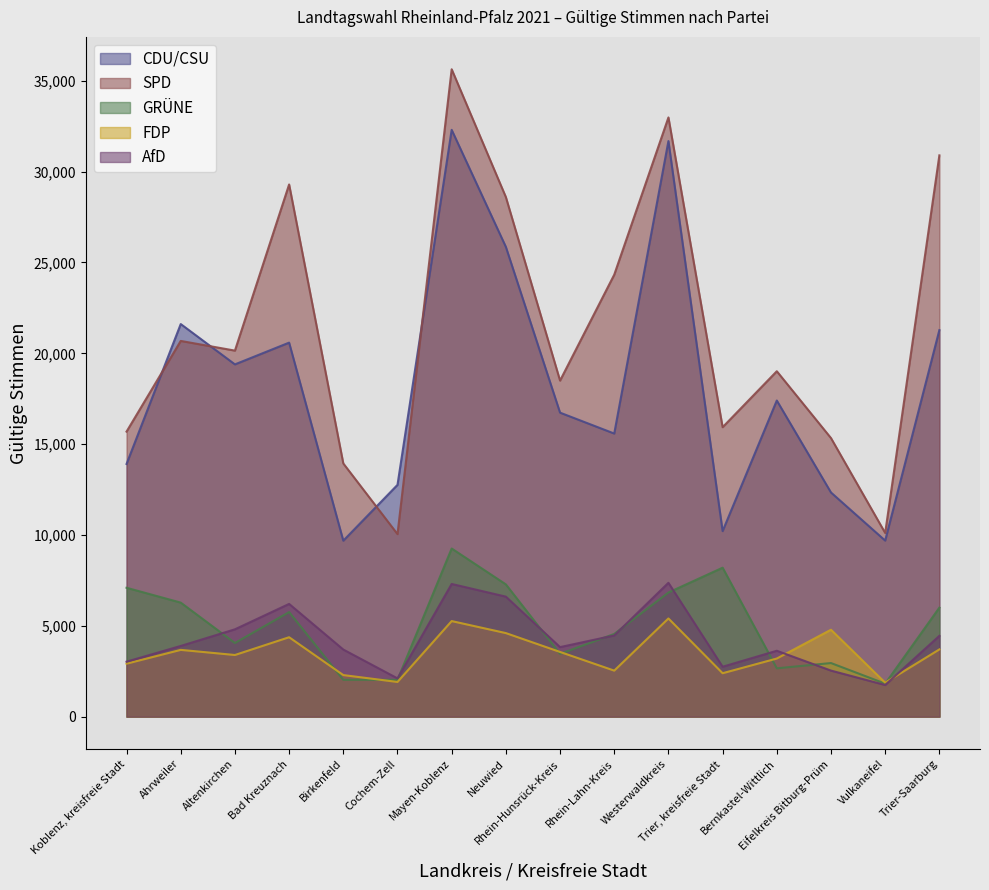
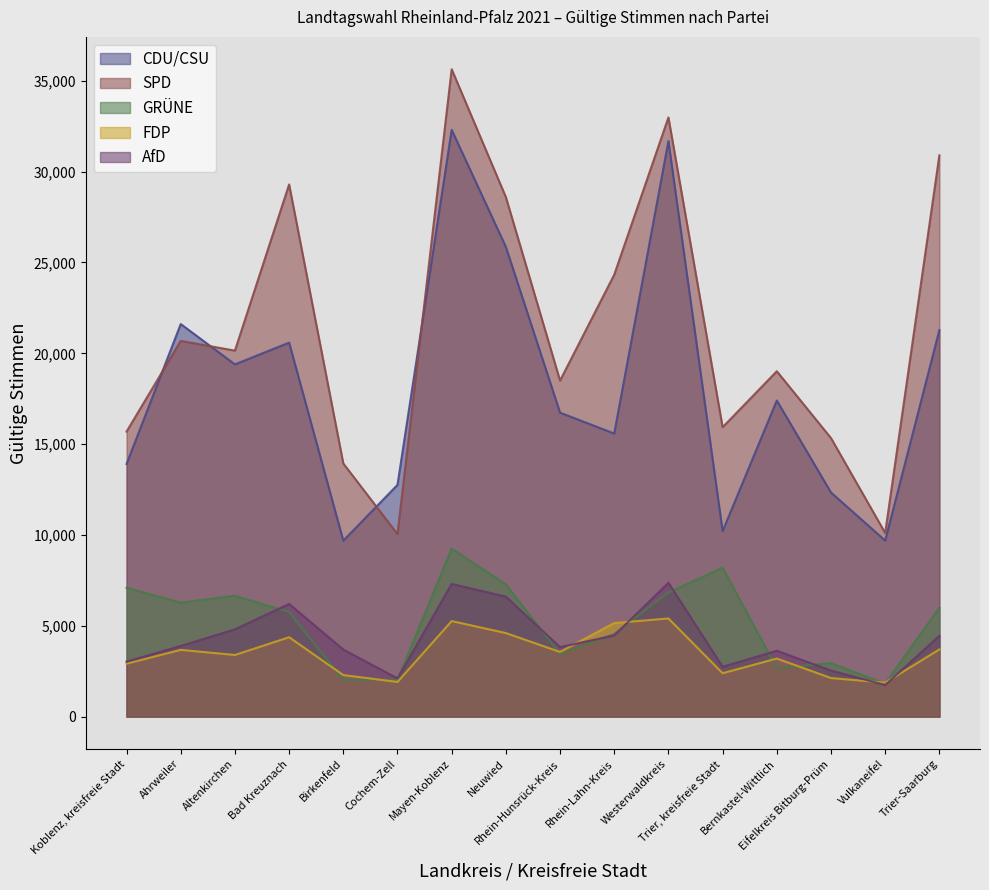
GRÜNE, Altenkirchen: 4,100 -> 6,700
FDP, Rhein-Lahn-Kreis: 2,500 -> 5,200
FDP, Eifelkreis Bitburg-Prüm: 4,800 -> 2,100
